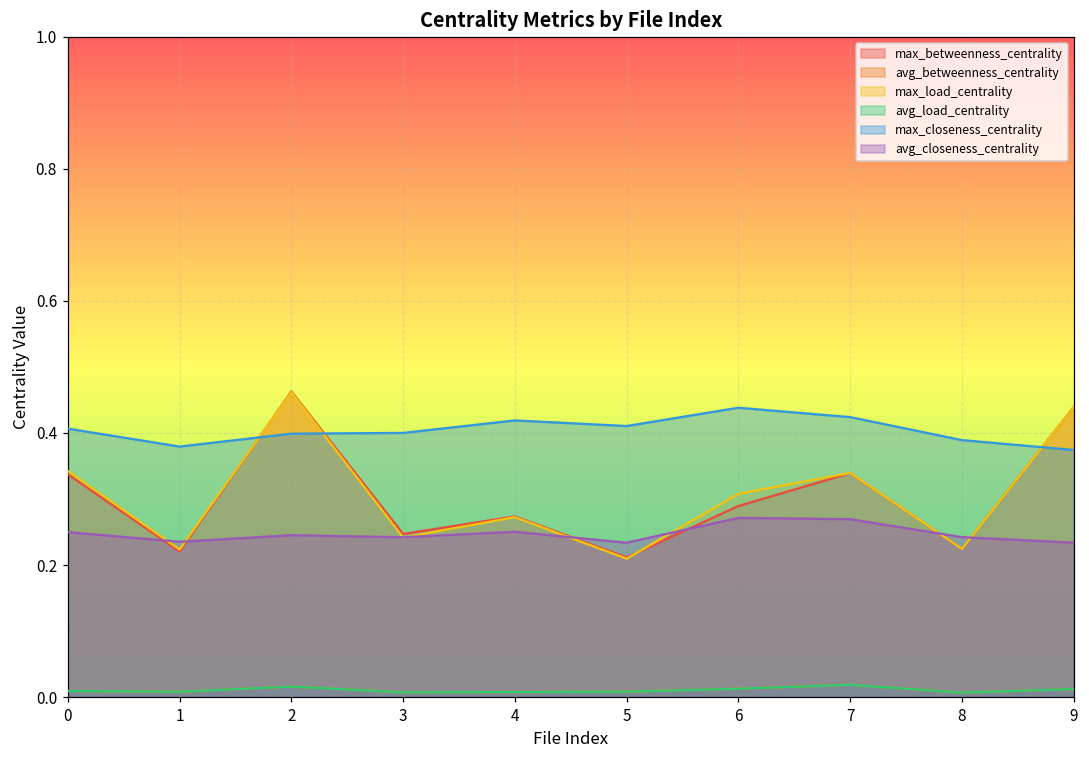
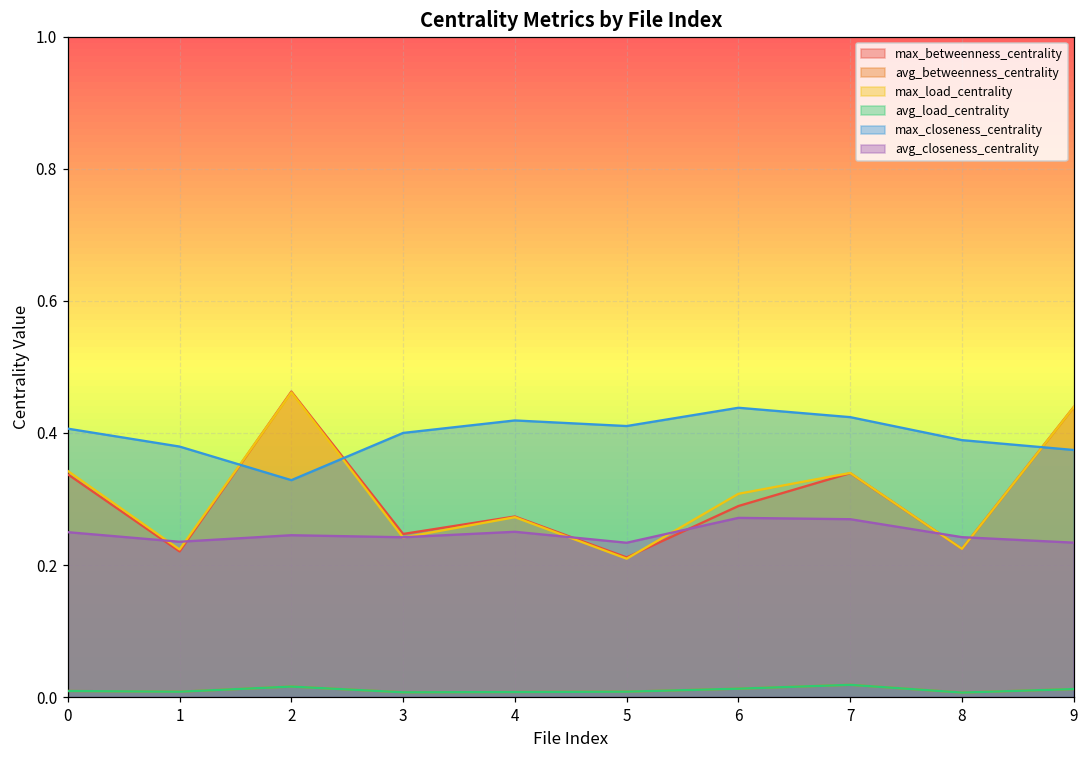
max_closeness_centrality, 2: 0.40 -> 0.33
